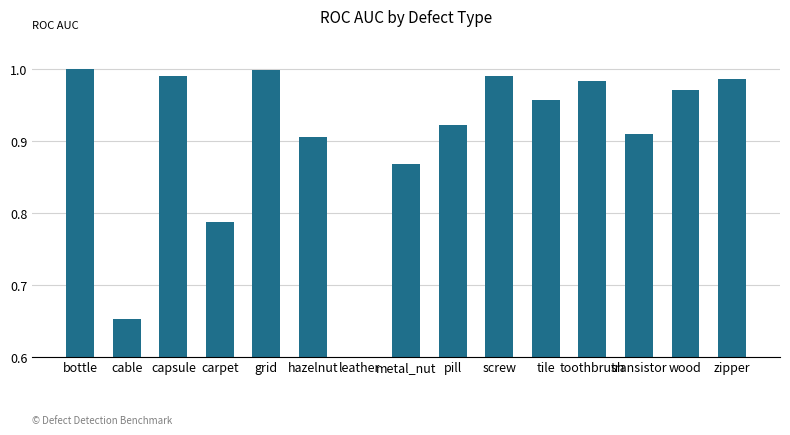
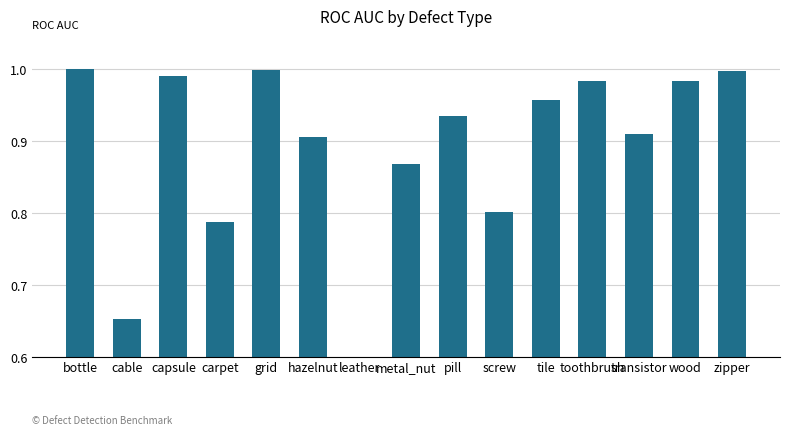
pill: 0.92 -> 0.94
screw: 0.99 -> 0.80
wood: 0.97 -> 0.98
zipper: 0.99 -> 1.00
